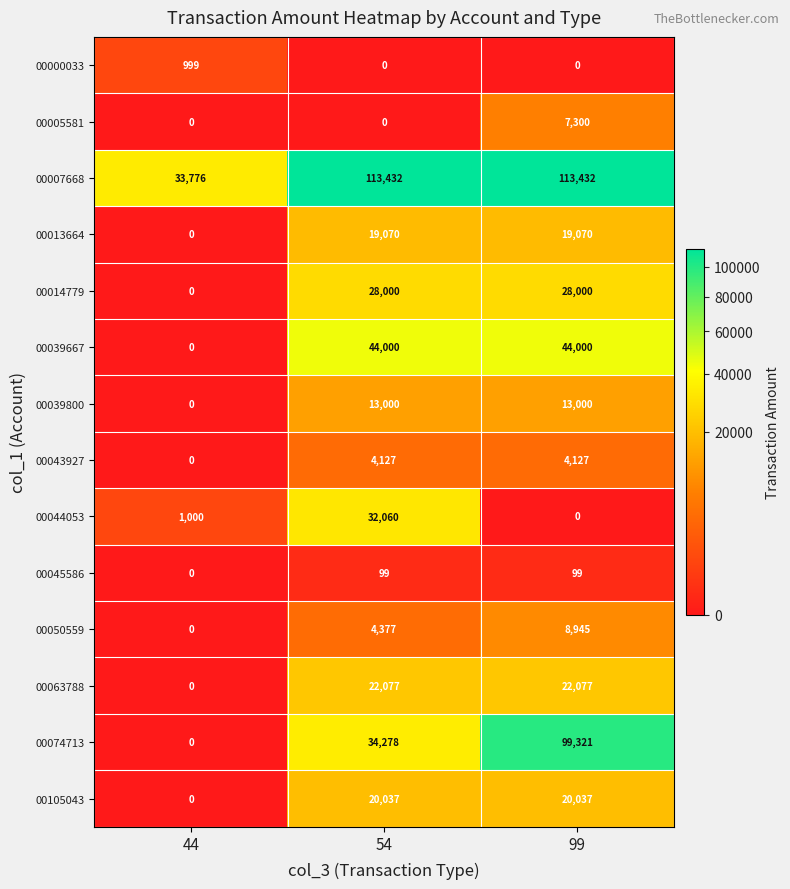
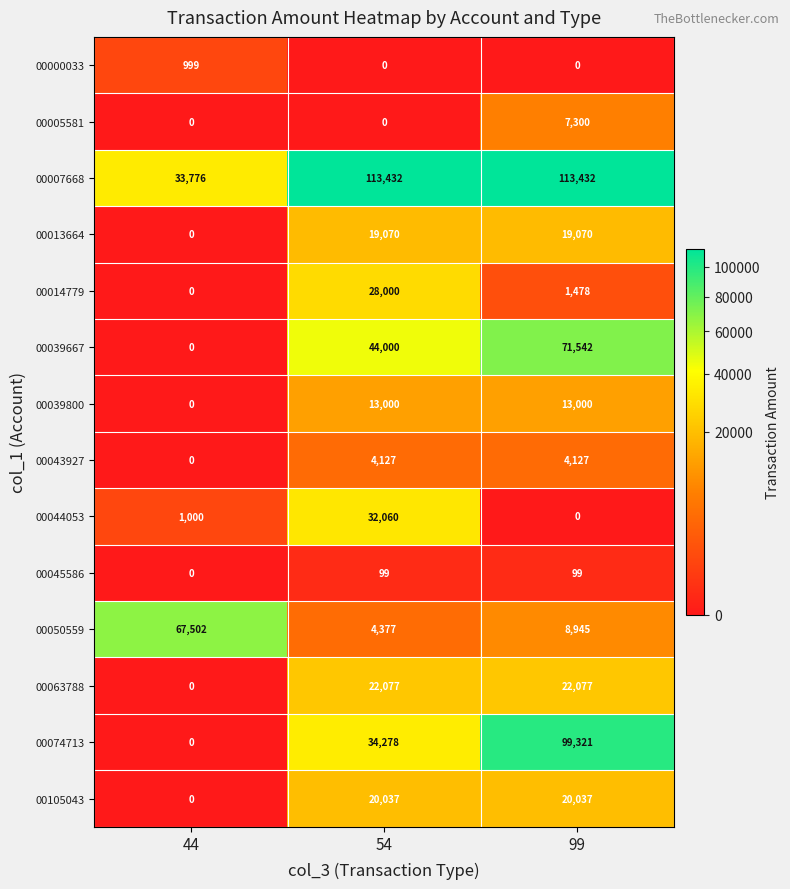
00014779, 99: 28,000 -> 1,478
00039667, 99: 44,000 -> 71,542
00050559, 44: 0 -> 67,502
